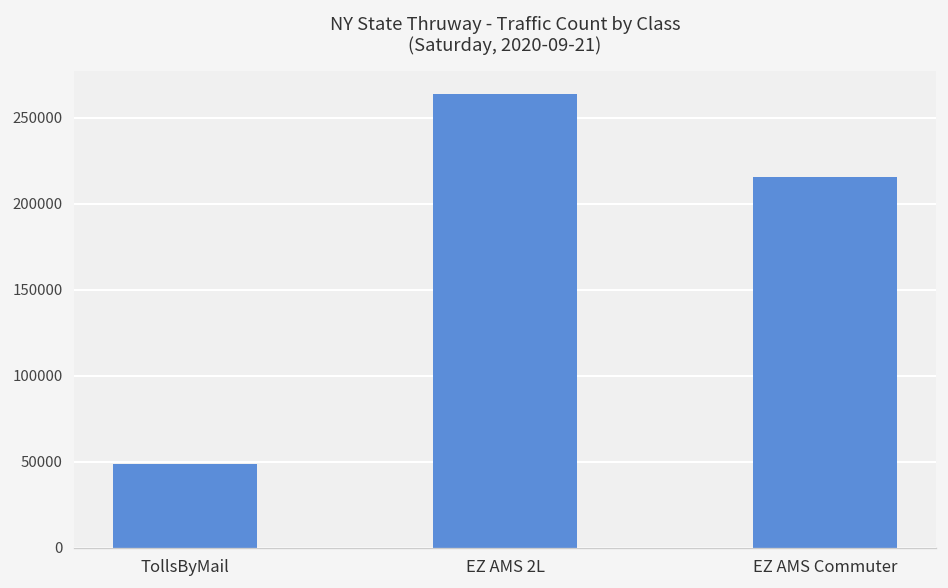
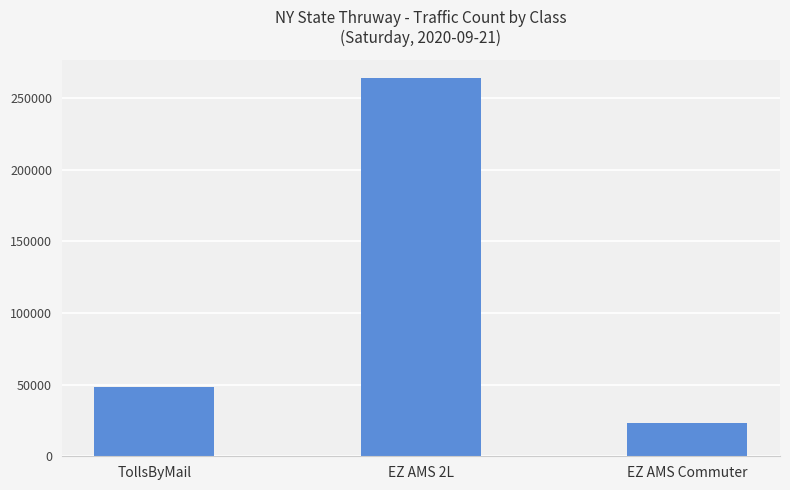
EZ AMS Commuter: 216000 -> 23000
